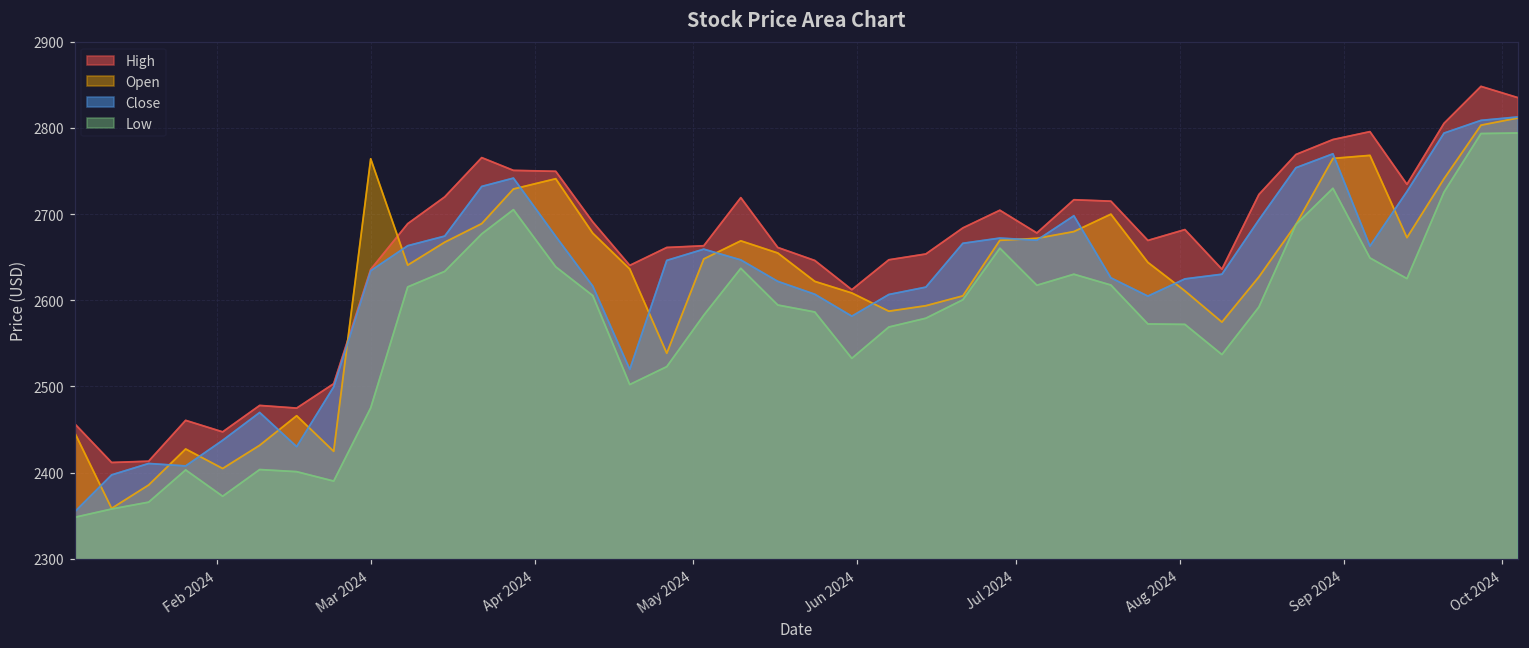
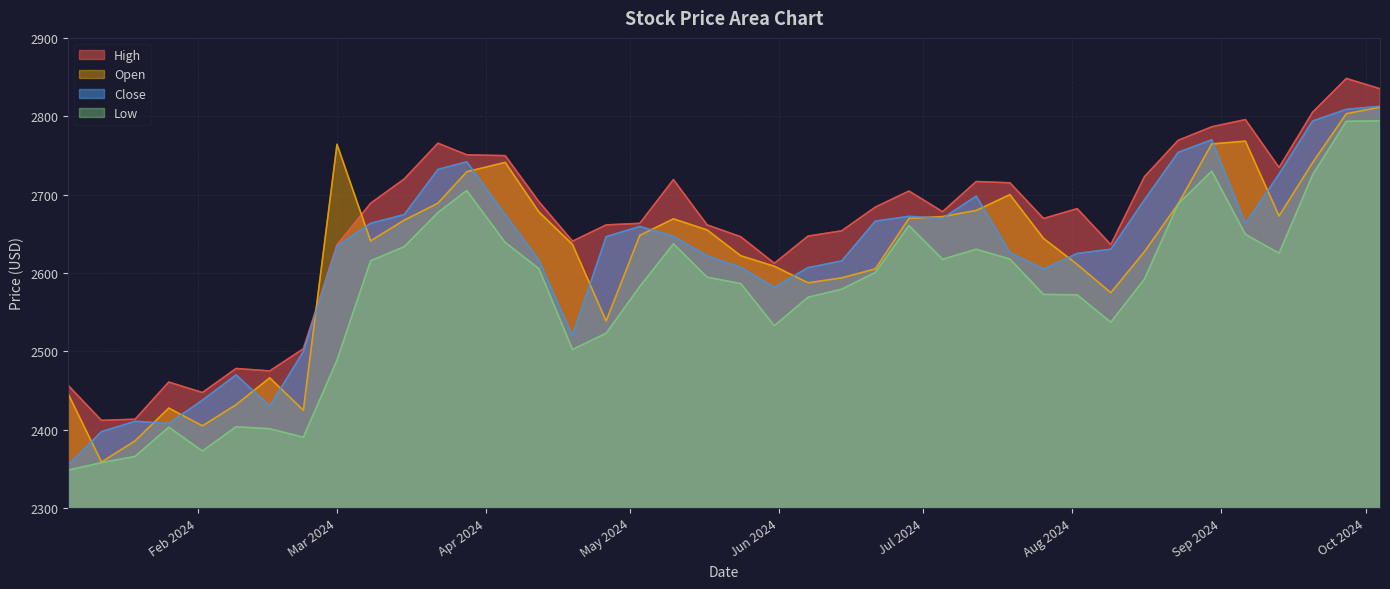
Low, Mar 2024: 2480 -> 2490
